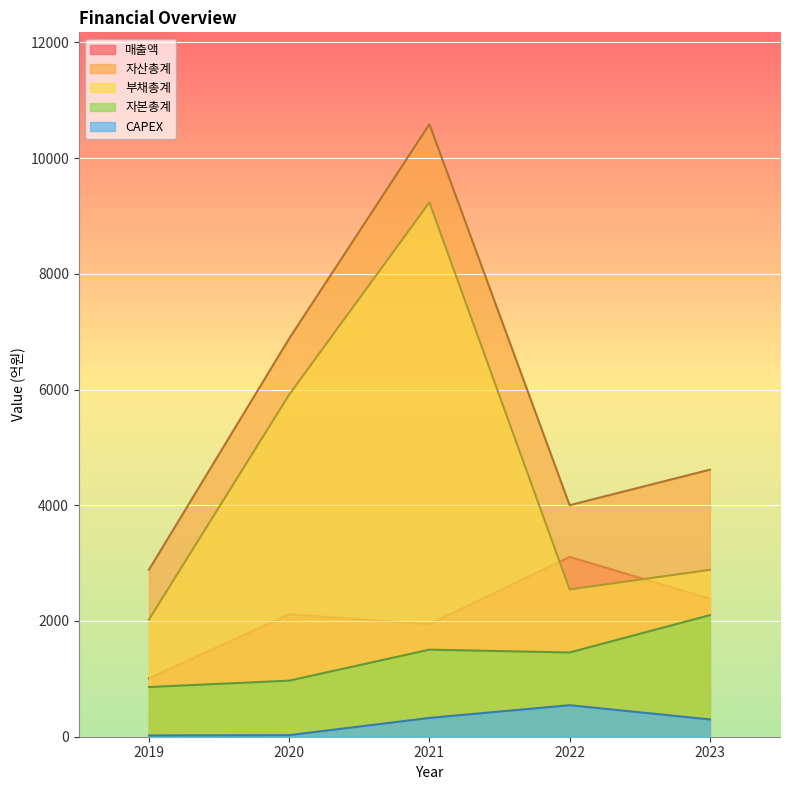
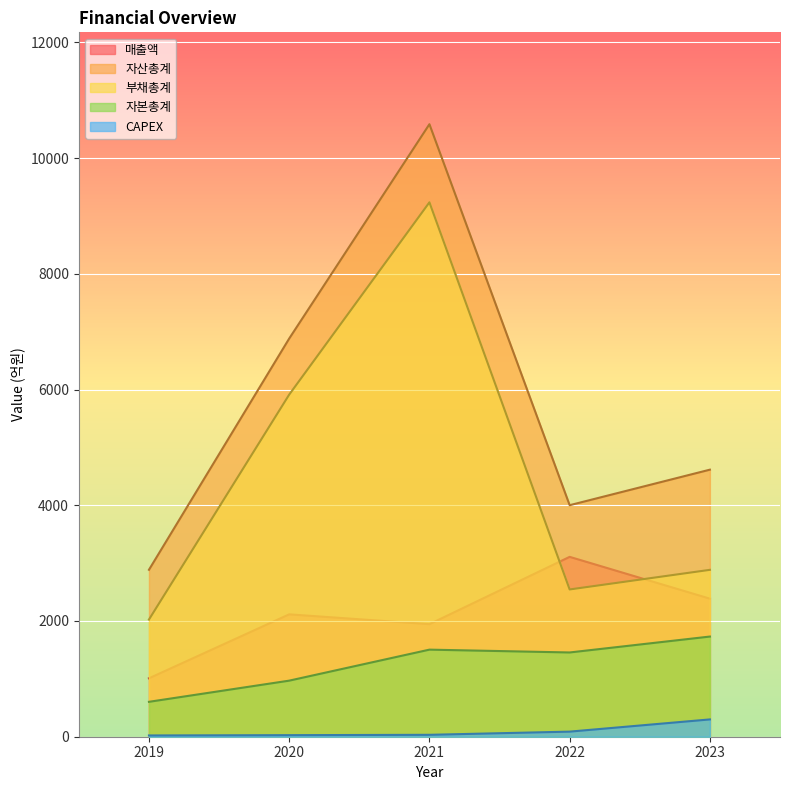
자본총계, 2019: 900 -> 600
CAPEX, 2021: 300 -> 0
CAPEX, 2022: 500 -> 100
자본총계, 2023: 2100 -> 1700
